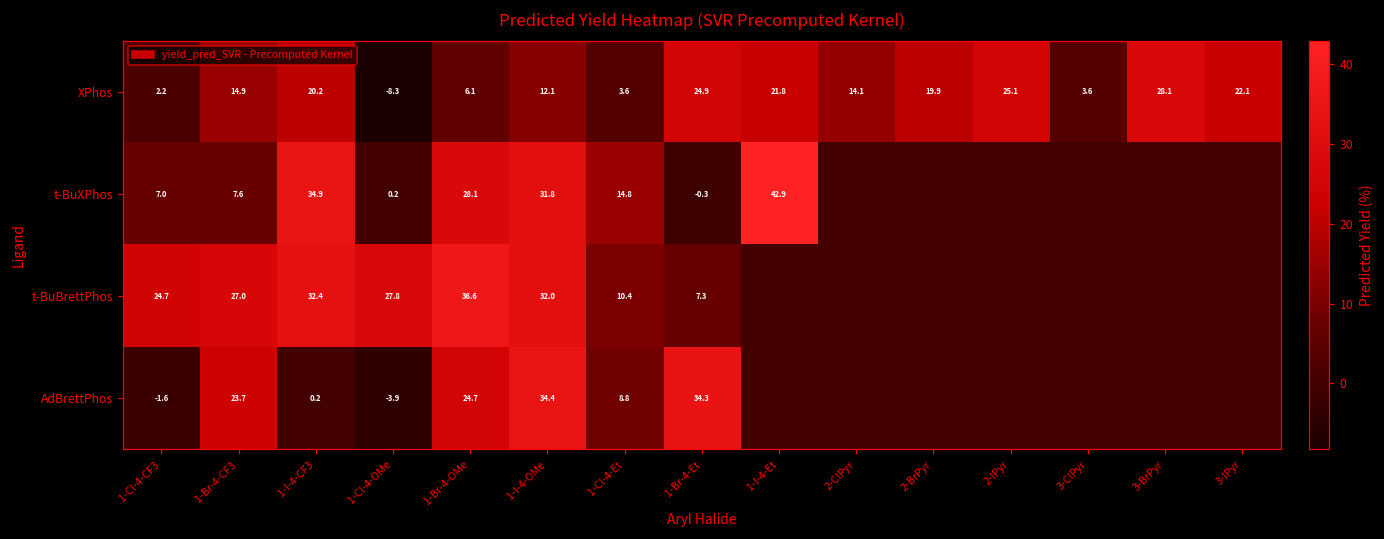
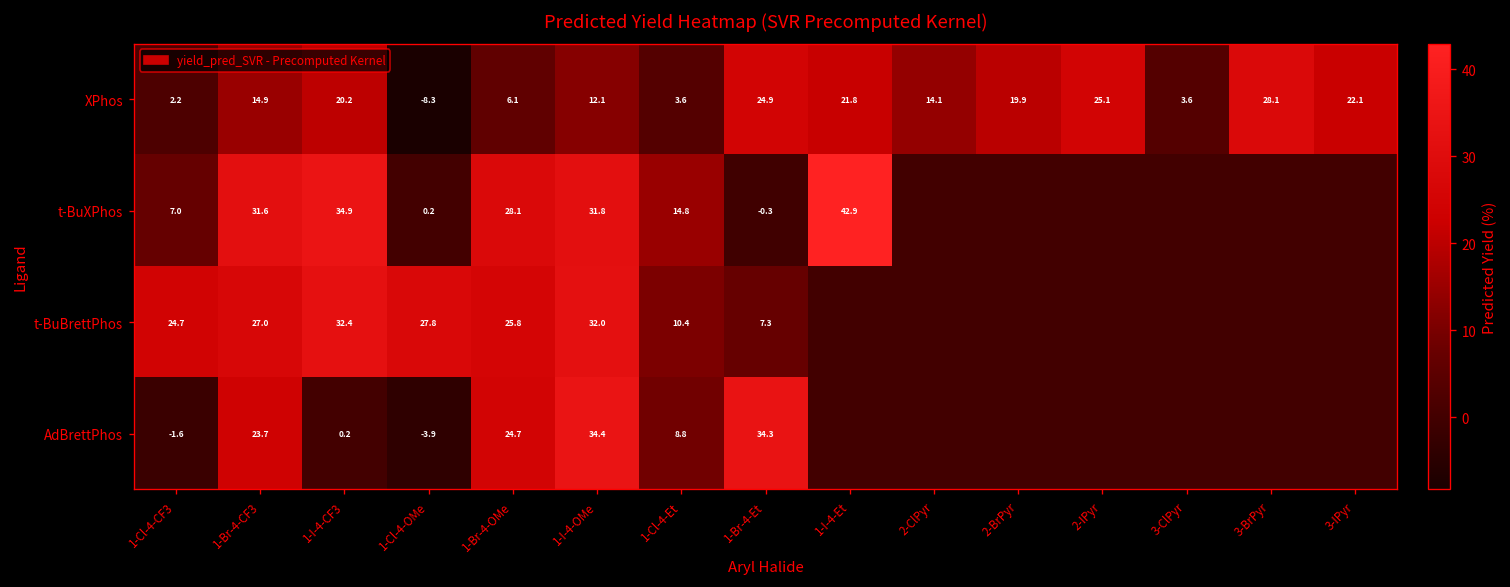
t-BuXPhos, 1-Br-4-CF3: 7.6 -> 31.6
t-BuBrettPhos, 1-Br-4-OMe: 36.6 -> 25.8
